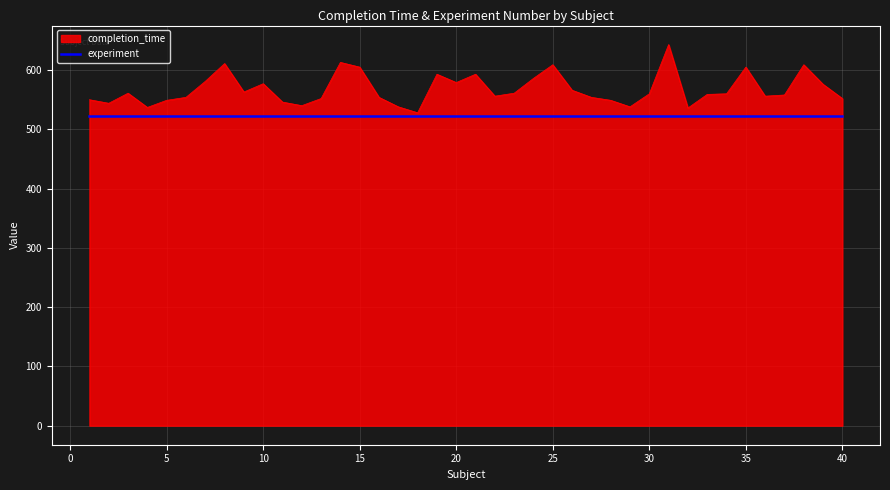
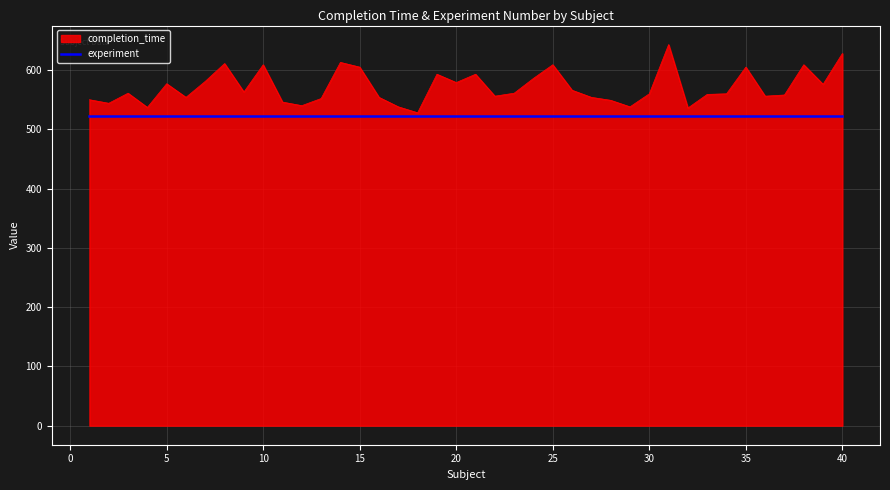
completion_time, 5: 550 -> 580
completion_time, 10: 580 -> 610
completion_time, 40: 550 -> 630
